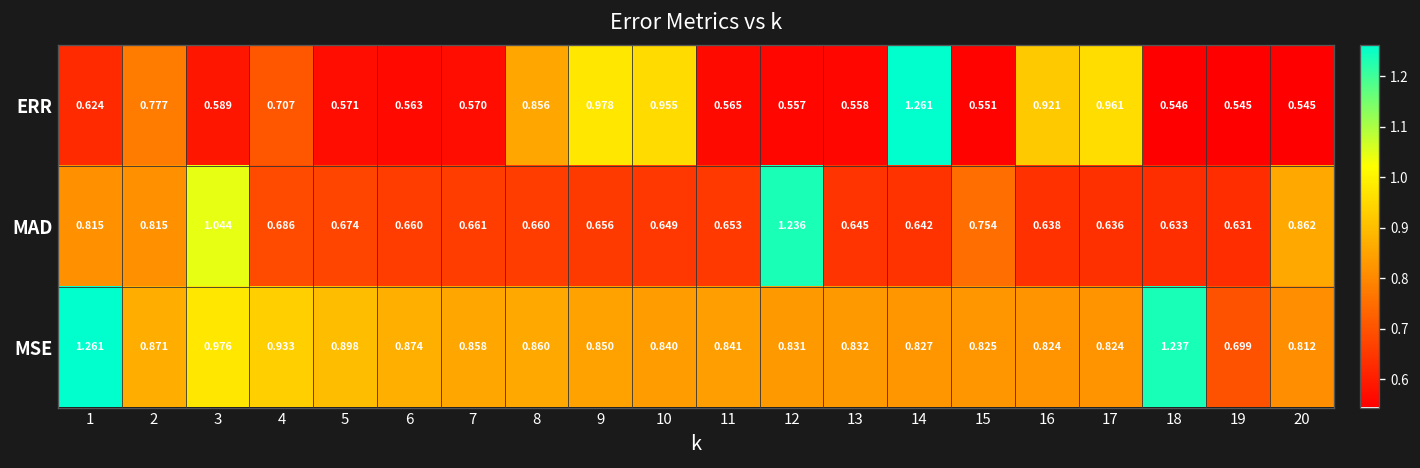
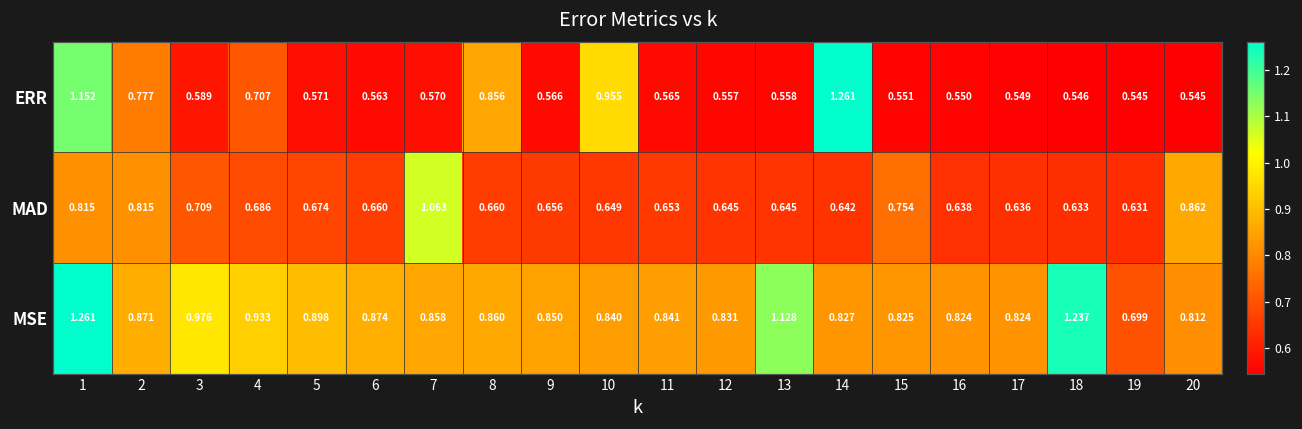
ERR, 1: 0.624 -> 1.152
ERR, 9: 0.978 -> 0.566
ERR, 16: 0.921 -> 0.550
ERR, 17: 0.961 -> 0.549
MAD, 3: 1.044 -> 0.709
MAD, 7: 0.661 -> 1.063
MAD, 12: 1.236 -> 0.645
MSE, 13: 0.832 -> 1.128
